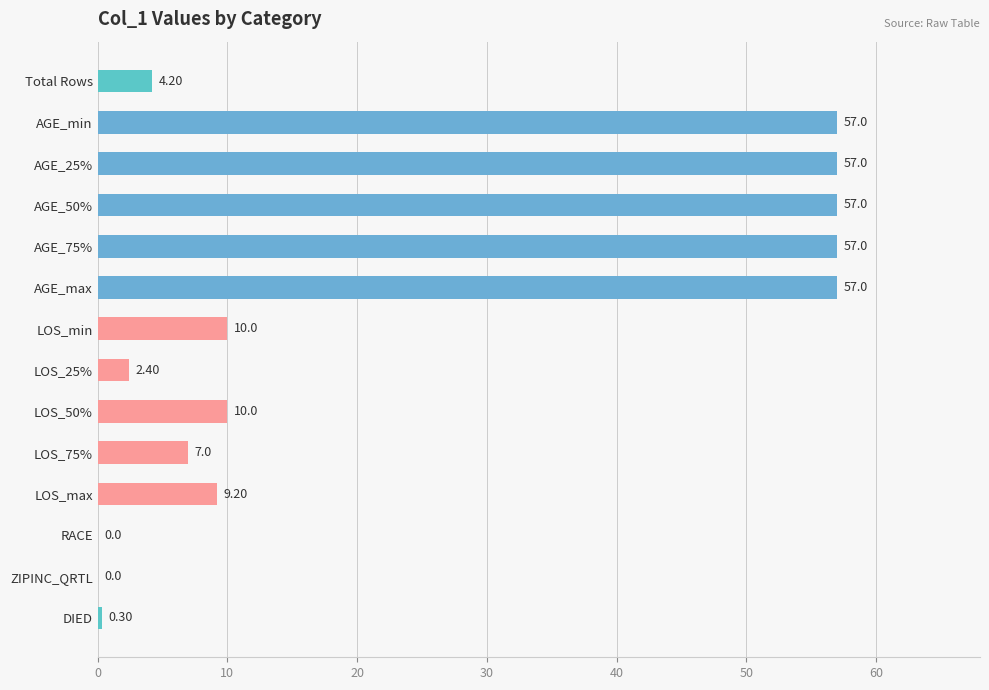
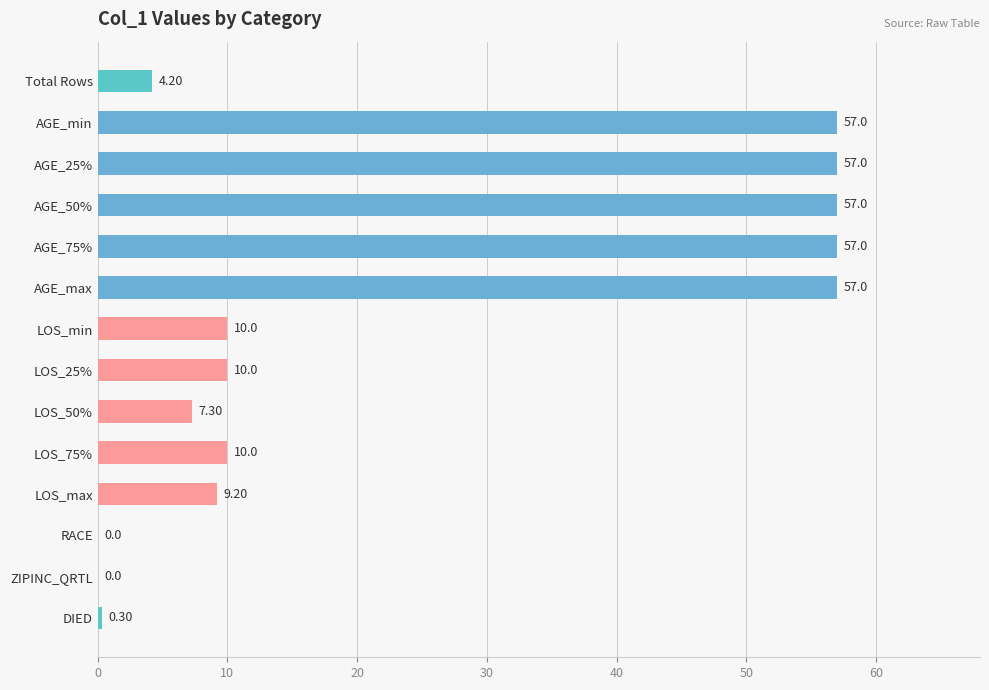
LOS_25%: 2.40 -> 10.0
LOS_50%: 10.0 -> 7.30
LOS_75%: 7.0 -> 10.0
